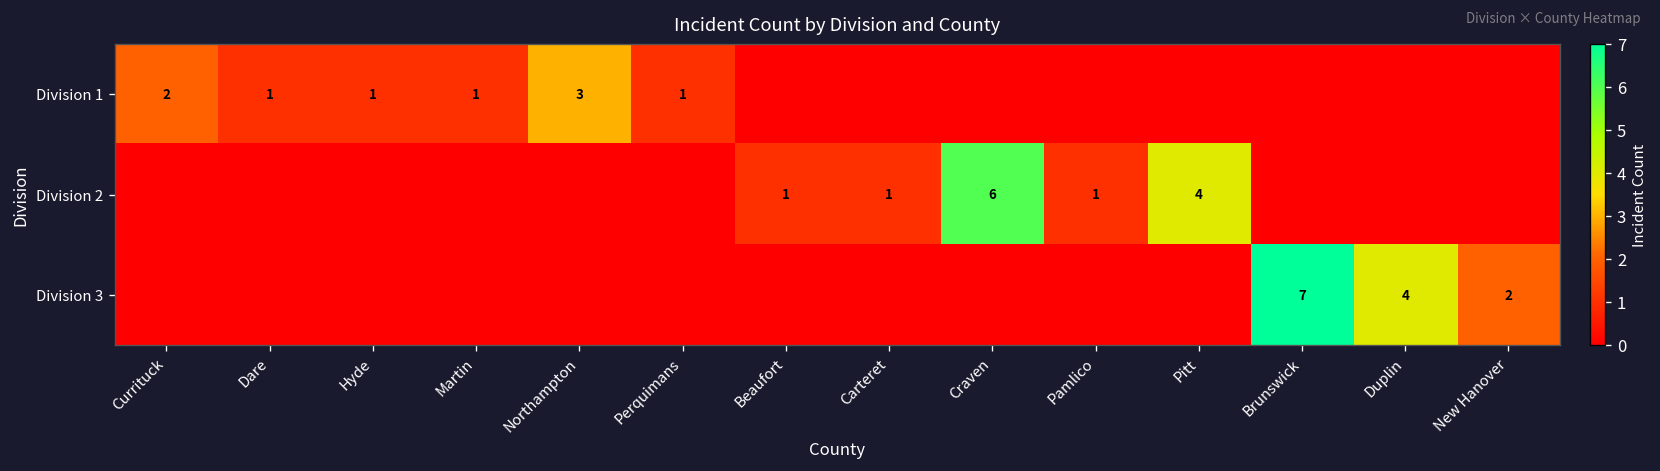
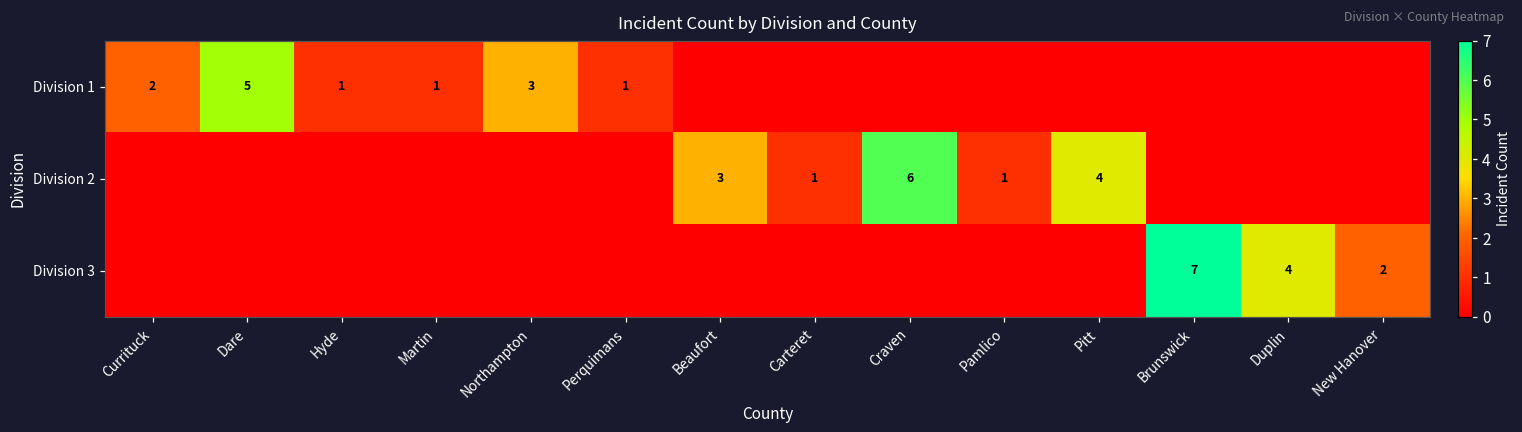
Division 1, Dare: 1 -> 5
Division 2, Beaufort: 1 -> 3
